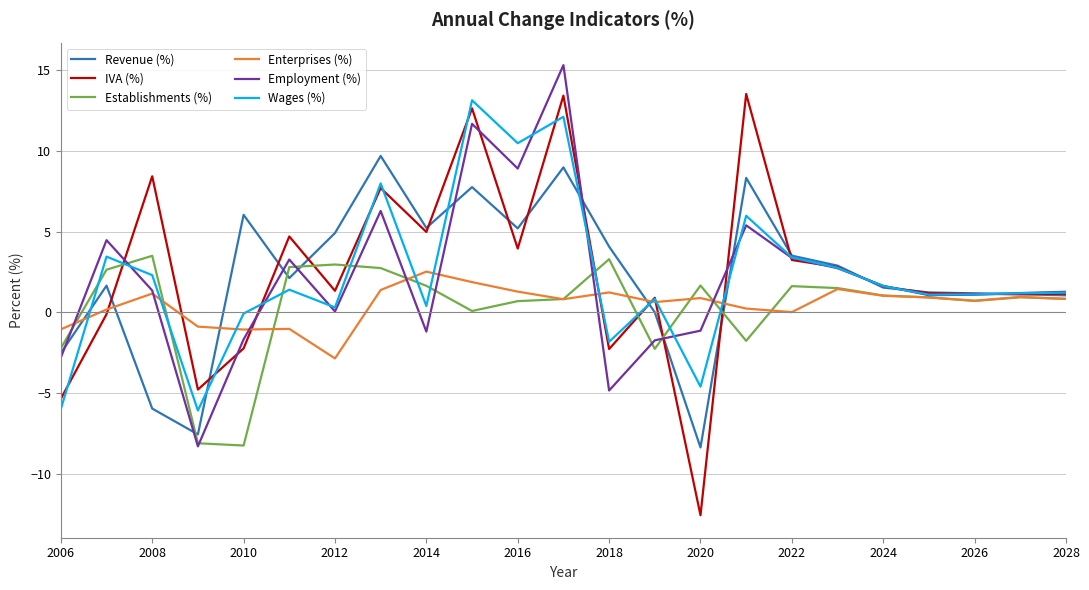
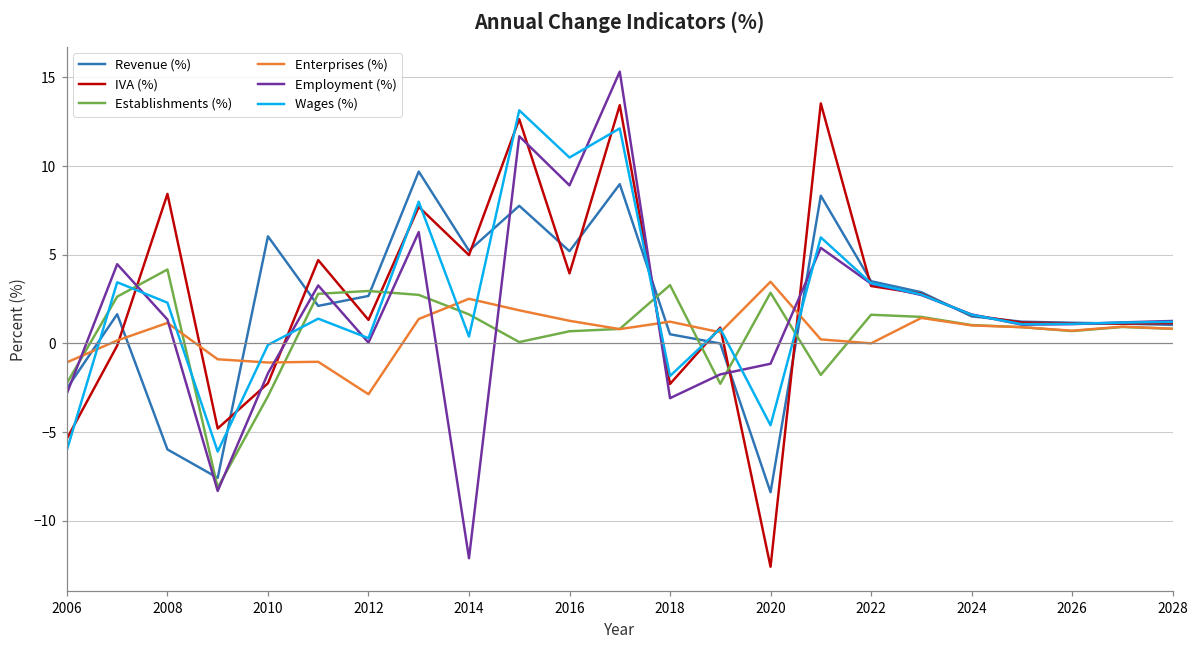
Establishments (%), 2008: 3.5 -> 4.2
Establishments (%), 2010: -8.3 -> -3.0
Revenue (%), 2012: 4.9 -> 2.7
Employment (%), 2014: -1.2 -> -12.1
Revenue (%), 2018: 4.1 -> 0.5
Employment (%), 2018: -4.9 -> -3.1
Establishments (%), 2020: 1.7 -> 2.9
Enterprises (%), 2020: 0.9 -> 3.5
